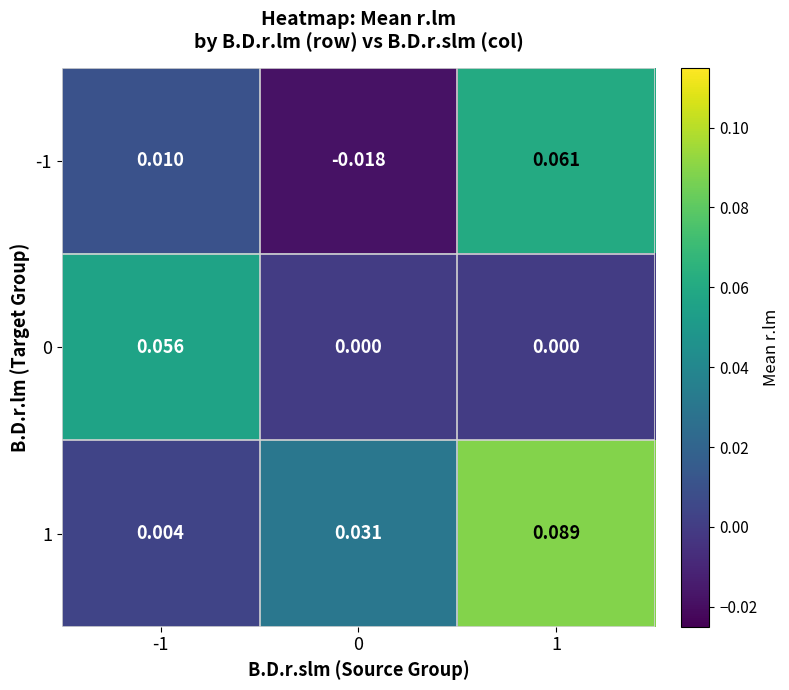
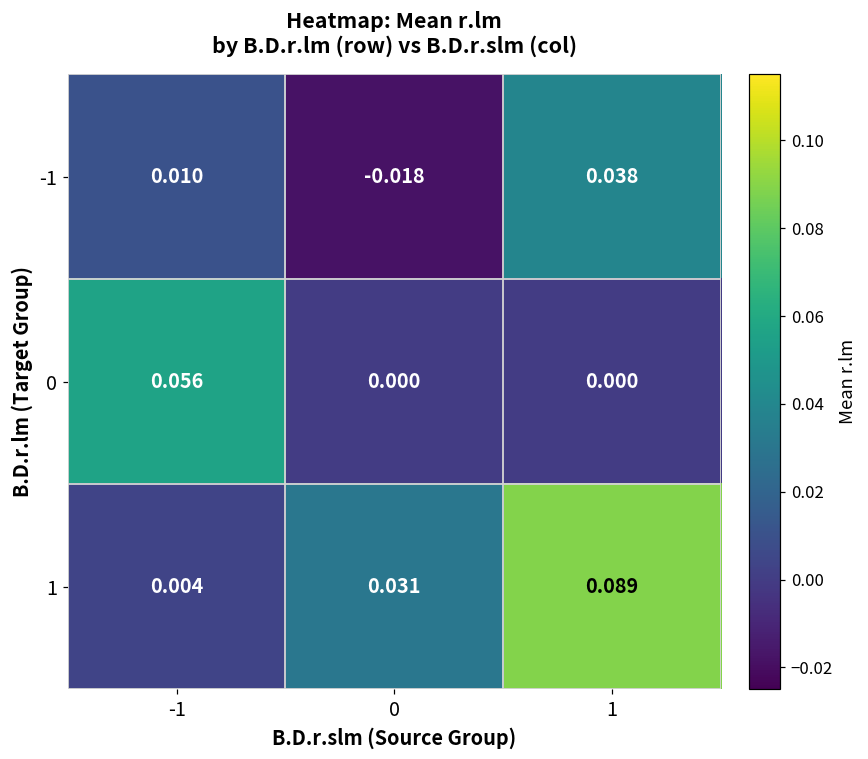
-1, 1: 0.061 -> 0.038
